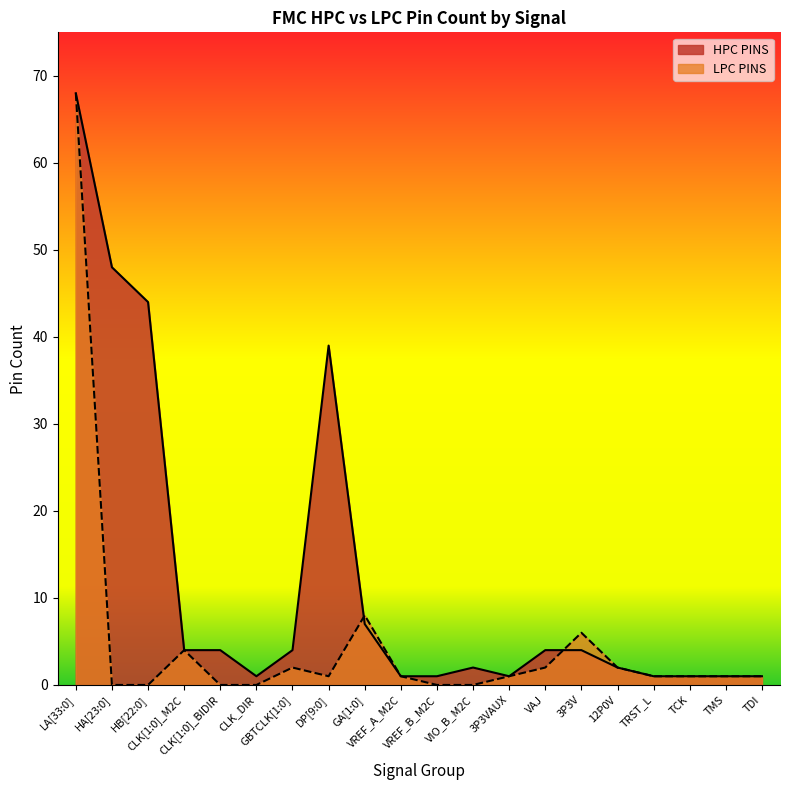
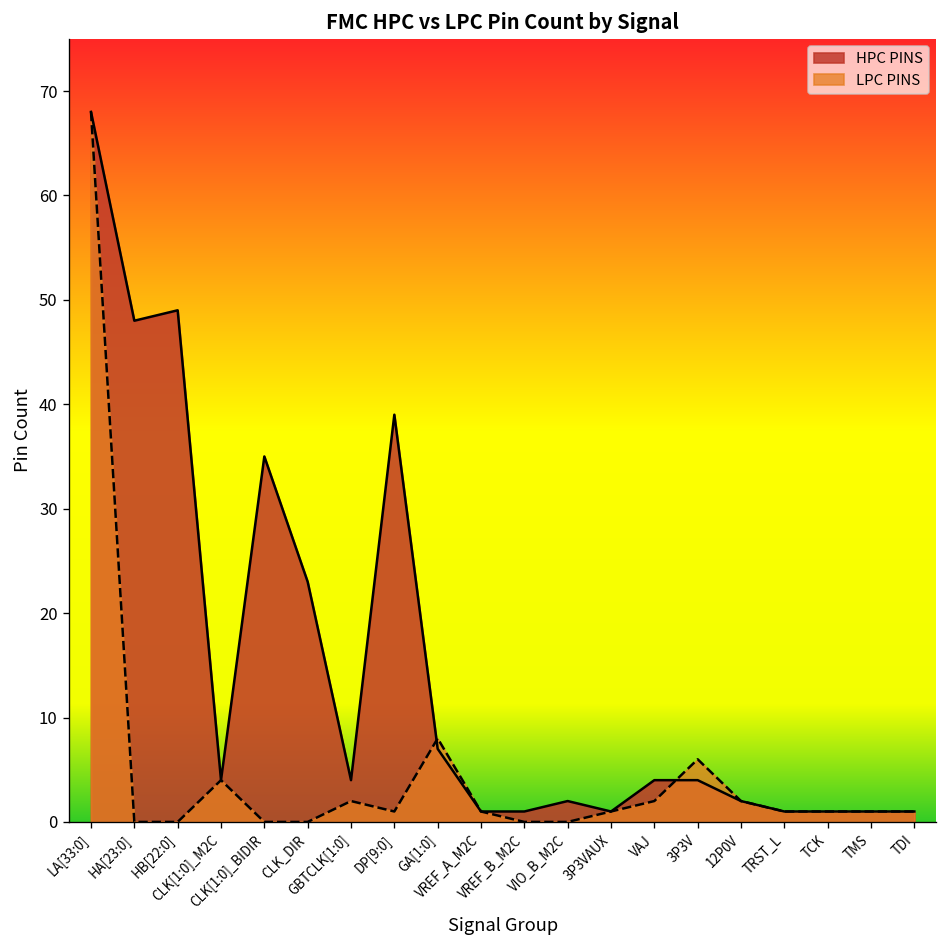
HPC PINS, HB[22:0]: 44 -> 49
HPC PINS, CLK[1:0]_BIDIR: 4 -> 35
HPC PINS, CLK_DIR: 1 -> 23
